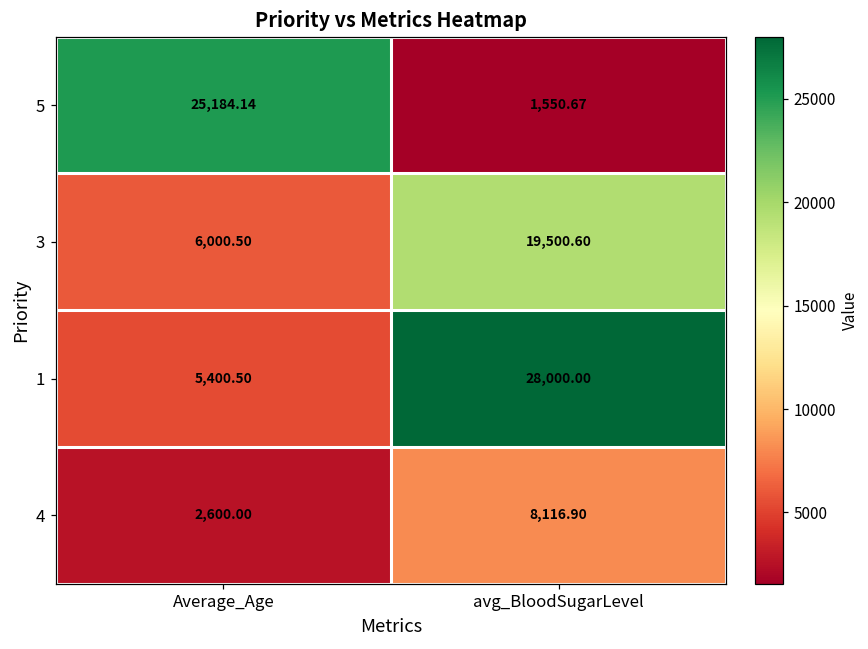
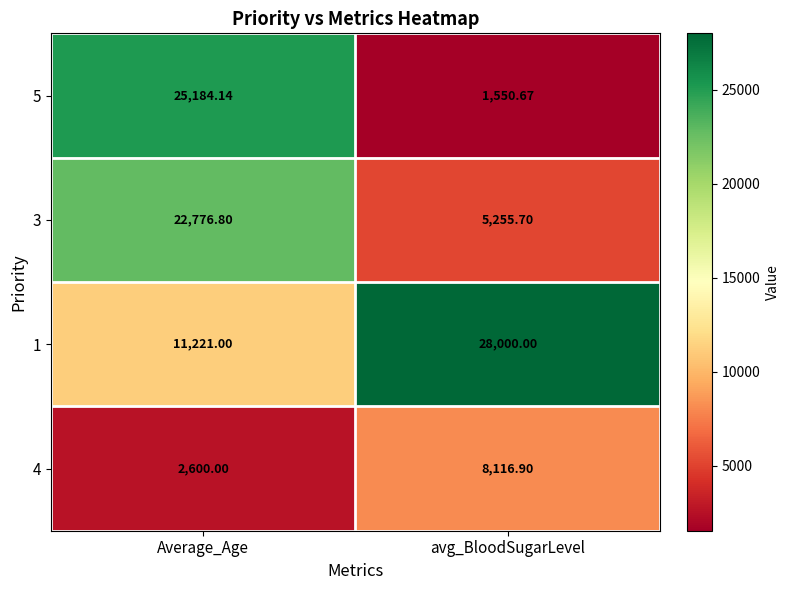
3, Average_Age: 6,000.50 -> 22,776.80
3, avg_BloodSugarLevel: 19,500.60 -> 5,255.70
1, Average_Age: 5,400.50 -> 11,221.00
